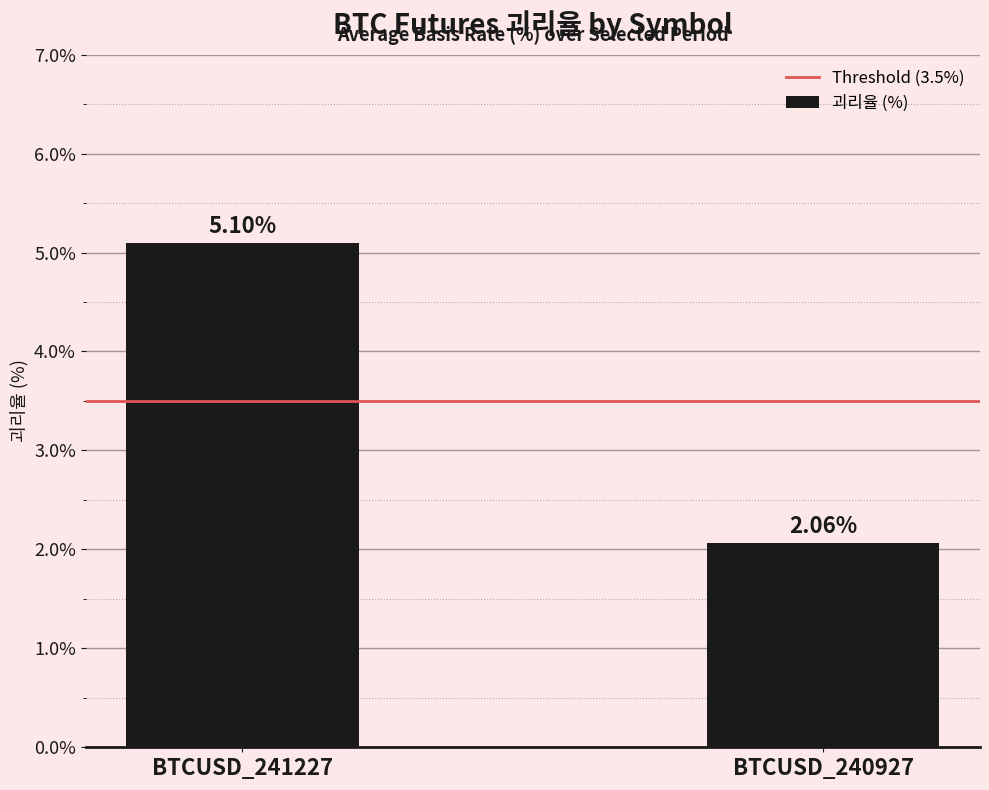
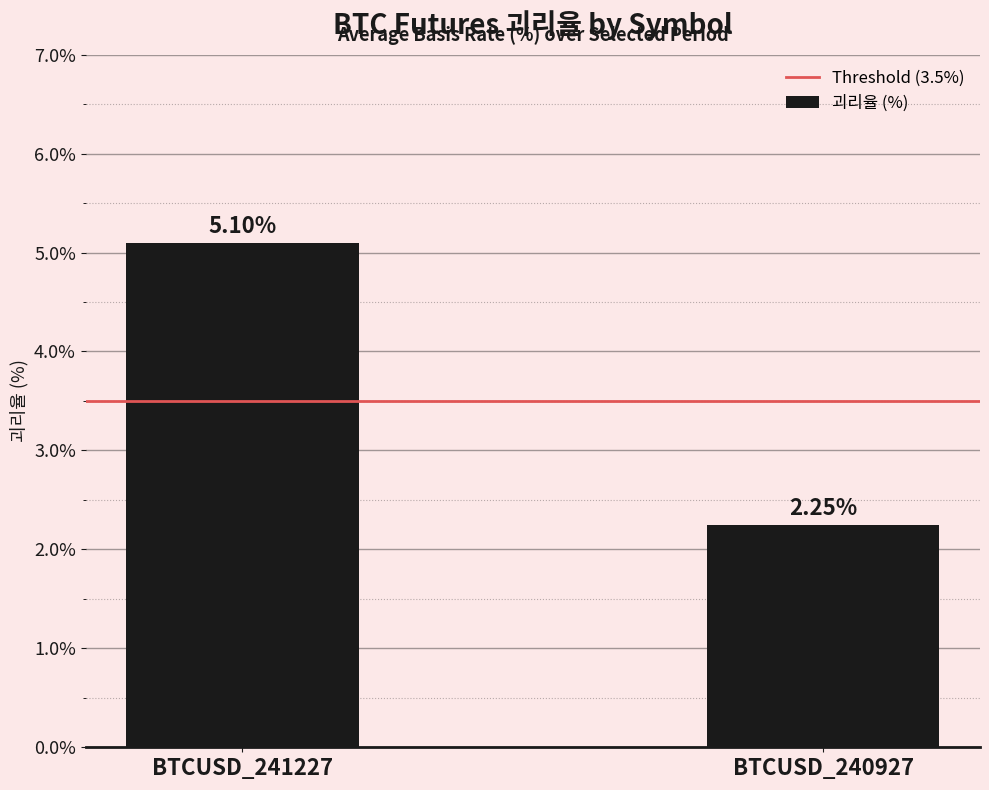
BTCUSD_240927: 2.06% -> 2.25%
